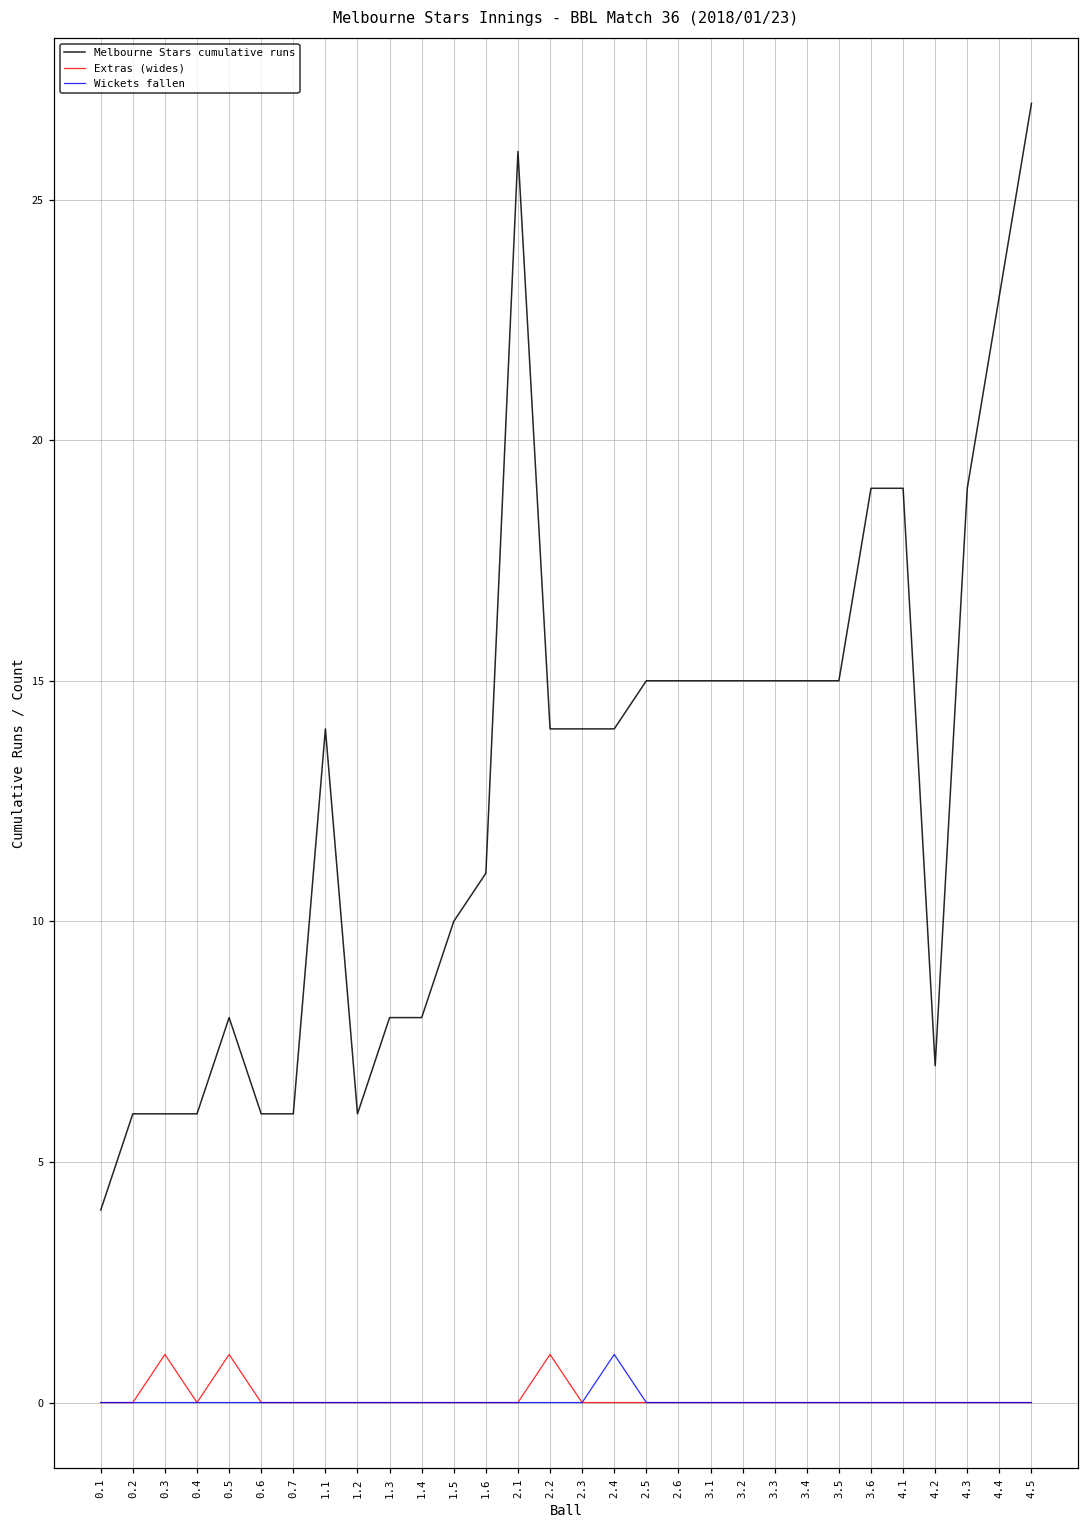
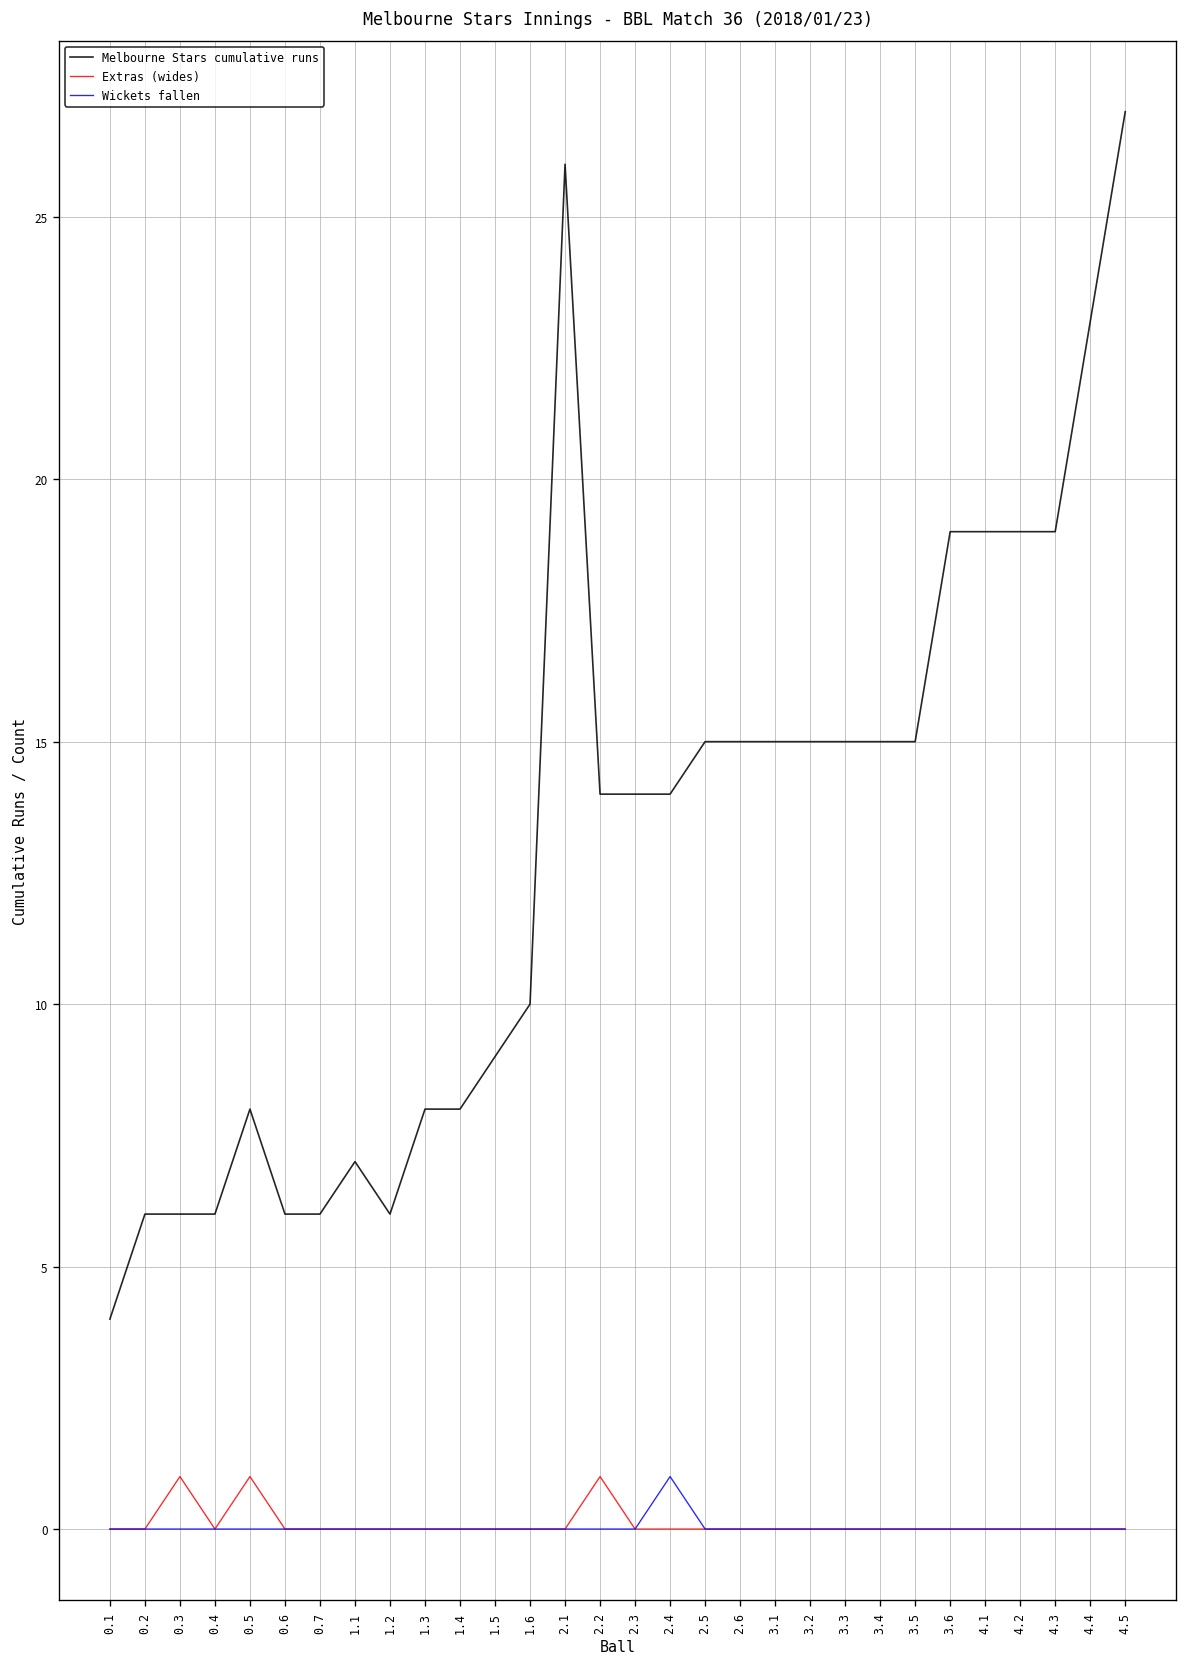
Melbourne Stars cumulative runs, 1.1: 14 -> 7
Melbourne Stars cumulative runs, 1.5: 10 -> 9
Melbourne Stars cumulative runs, 1.6: 11 -> 10
Melbourne Stars cumulative runs, 4.2: 7 -> 19
